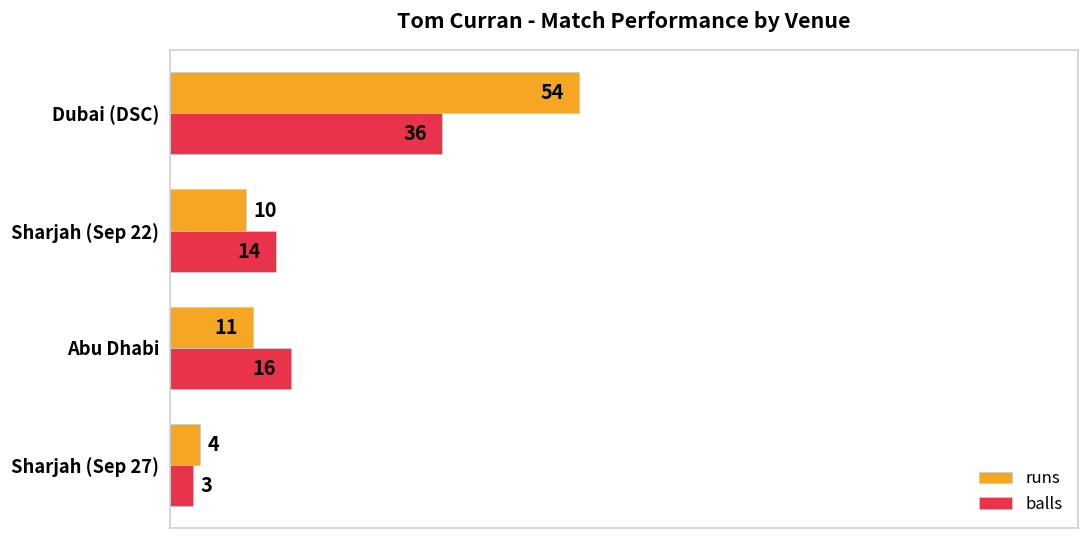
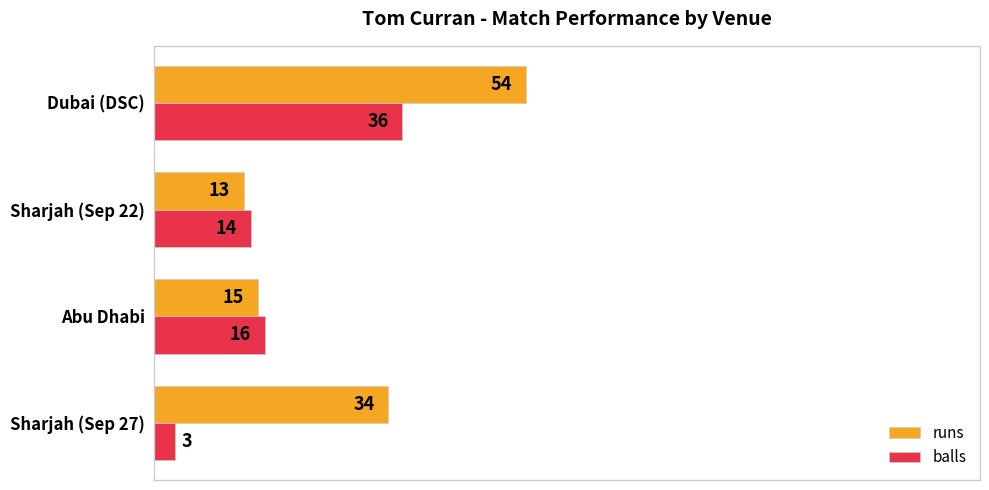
runs, Sharjah (Sep 22): 10 -> 13
runs, Abu Dhabi: 11 -> 15
runs, Sharjah (Sep 27): 4 -> 34
